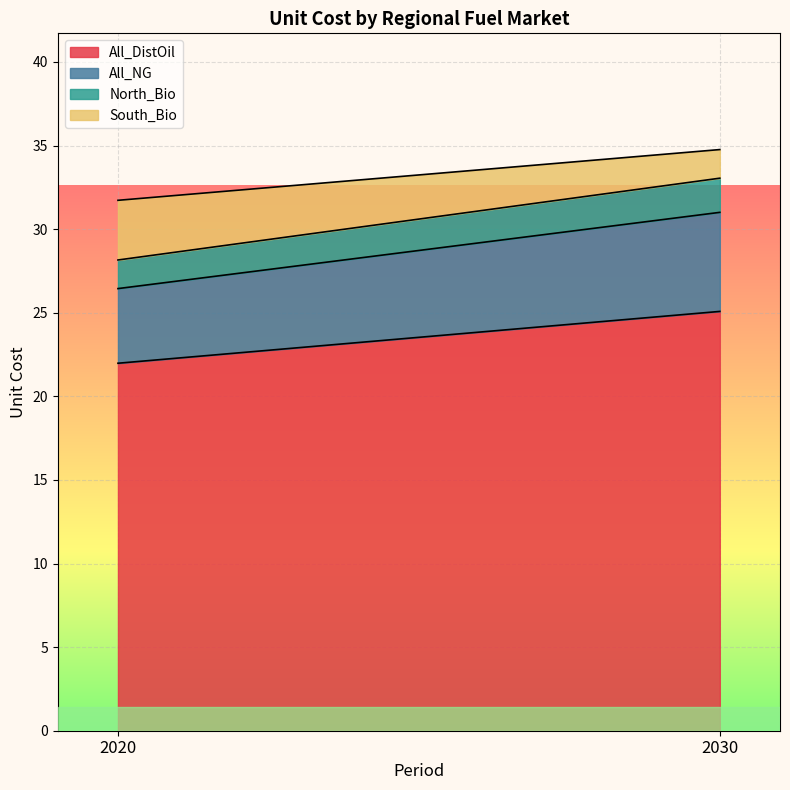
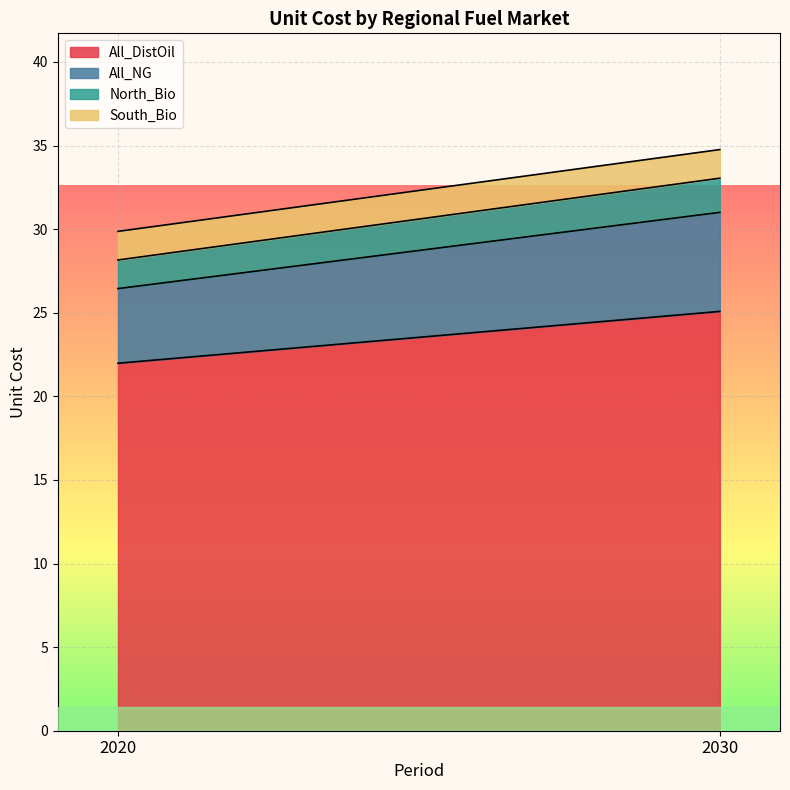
South_Bio, 2020: 3.6 -> 1.7
